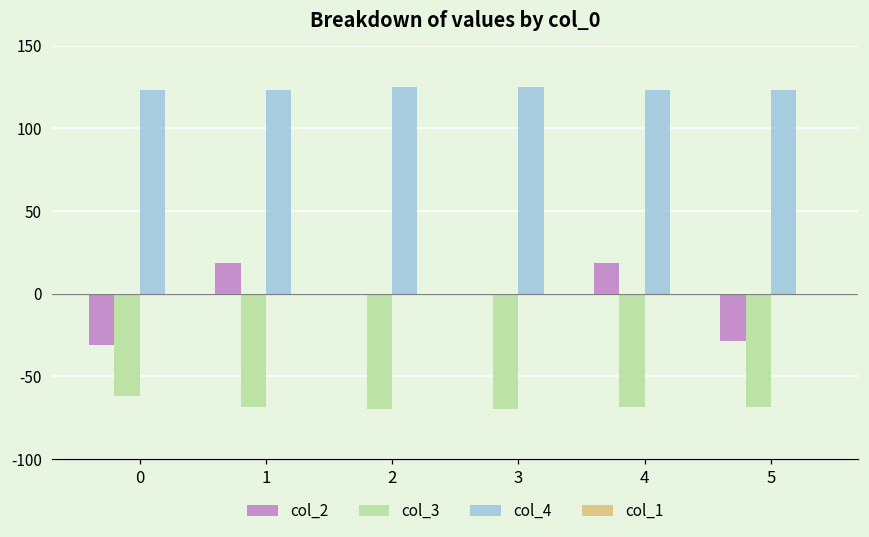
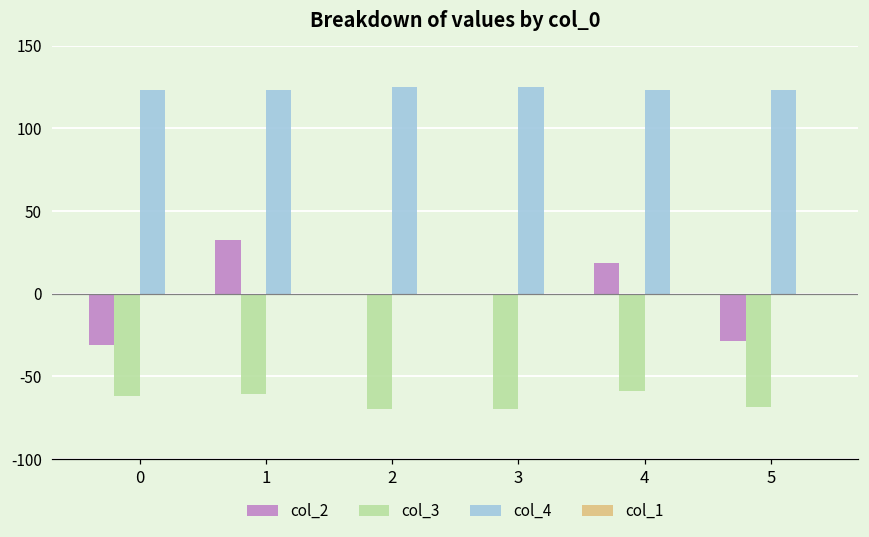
col_2, 1: 19 -> 32
col_3, 1: -68 -> -60
col_3, 4: -68 -> -59
